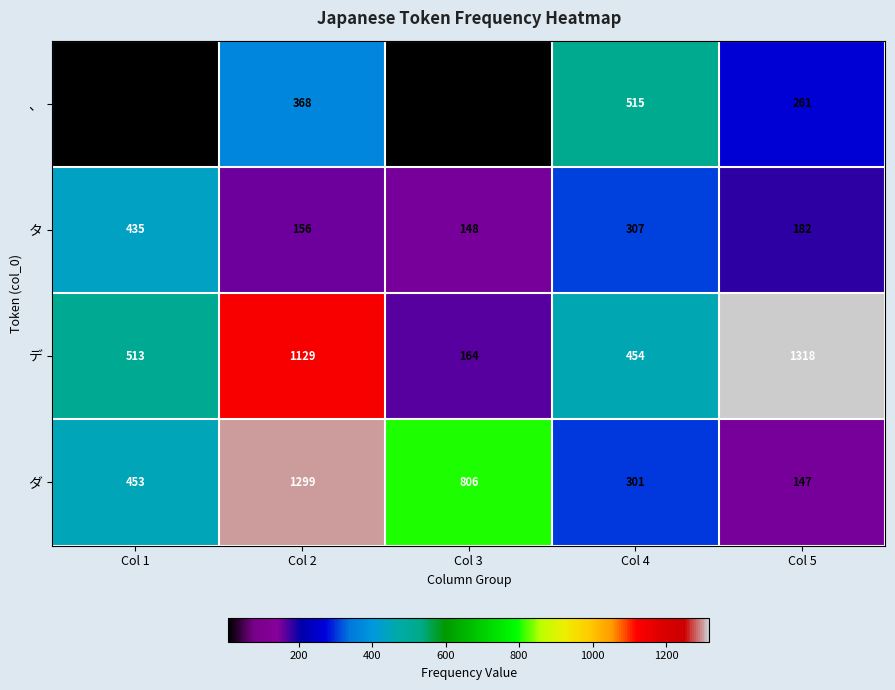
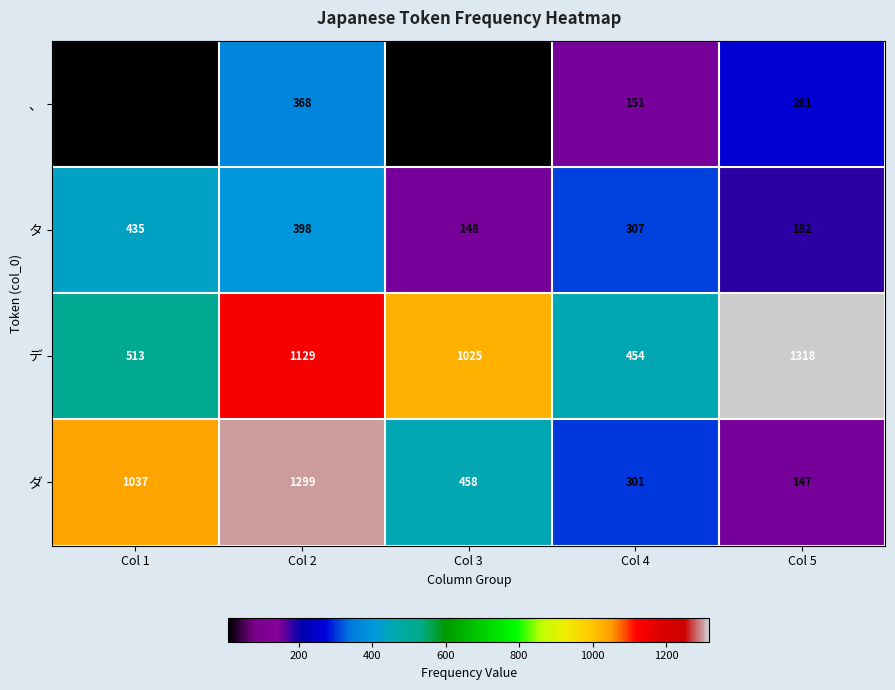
、, Col 4: 515 -> 151
タ, Col 2: 156 -> 398
デ, Col 3: 164 -> 1025
ダ, Col 1: 453 -> 1037
ダ, Col 3: 806 -> 458
